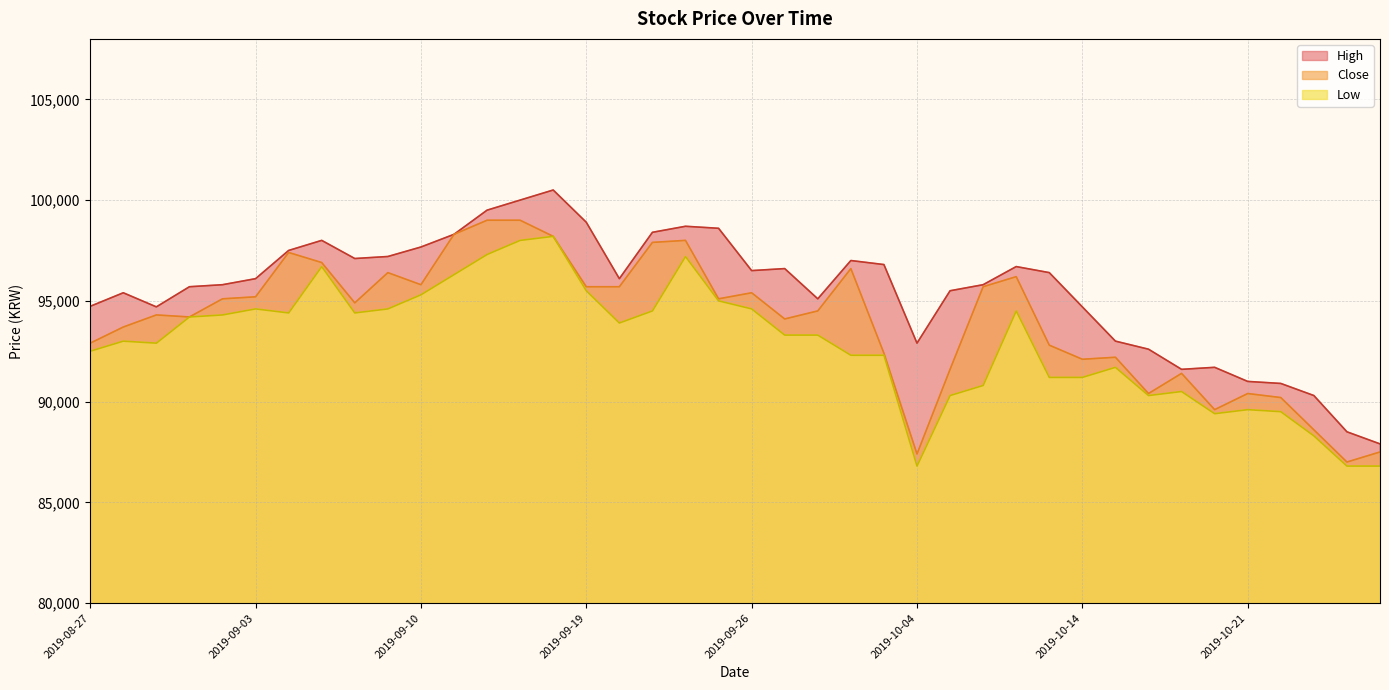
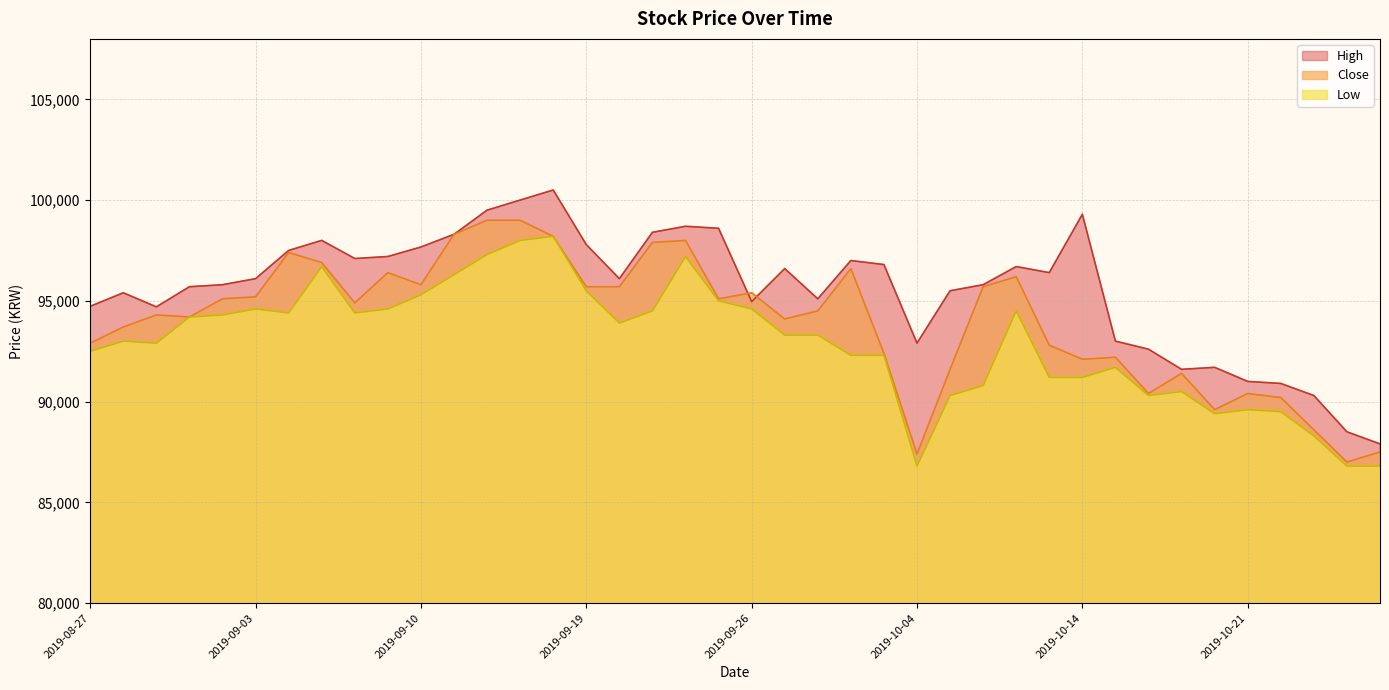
High, 2019-09-19: 98,900 -> 97,800
High, 2019-09-26: 96,500 -> 95,000
High, 2019-10-14: 94,700 -> 99,300
